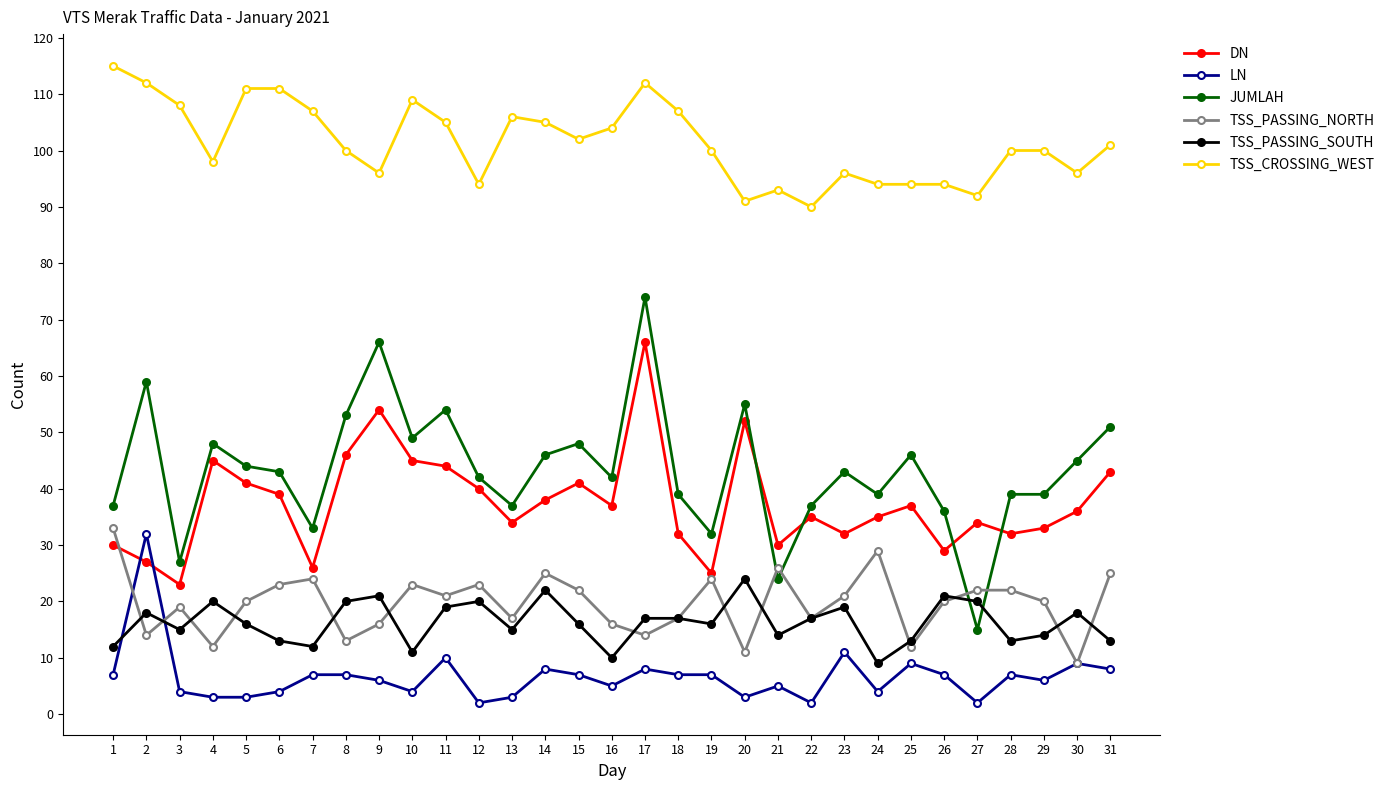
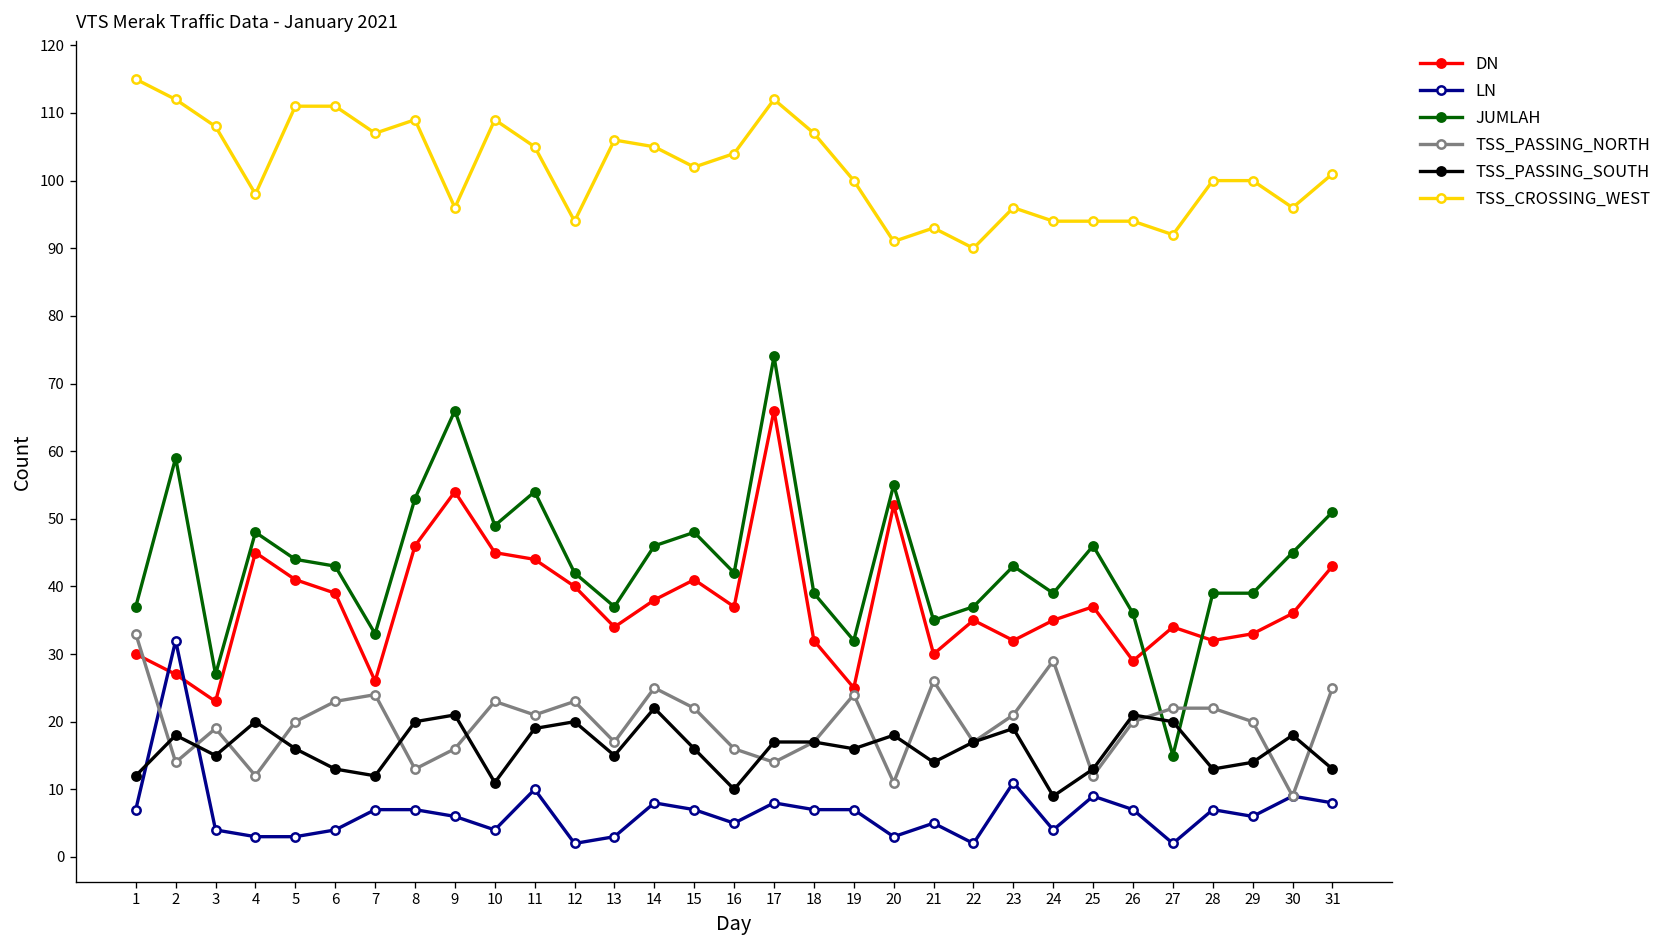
TSS_CROSSING_WEST, 8: 100 -> 109
TSS_PASSING_SOUTH, 20: 24 -> 18
JUMLAH, 21: 24 -> 35
